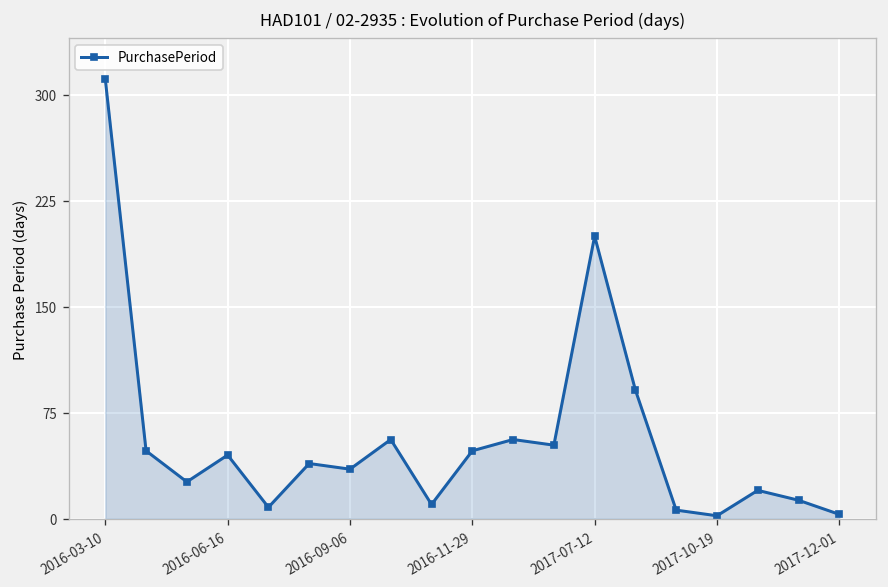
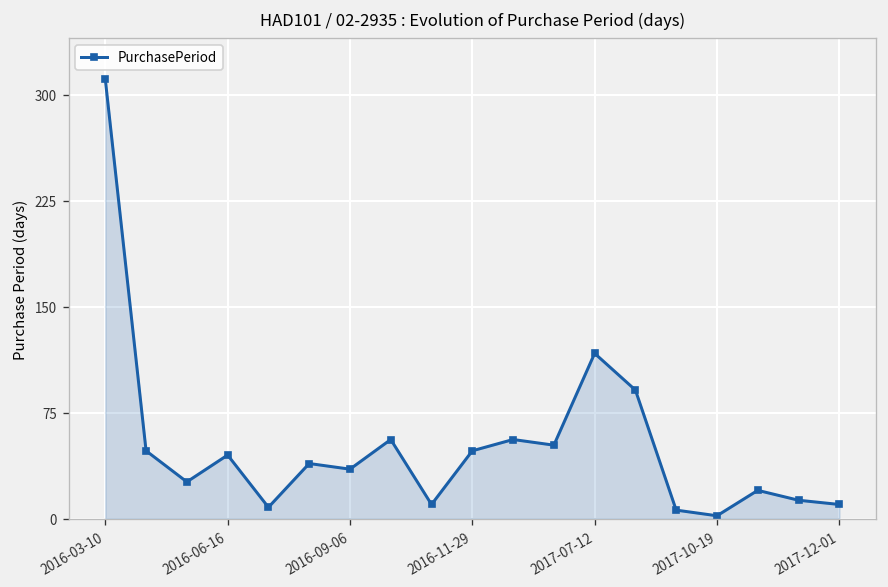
2017-07-12: 200 -> 117
2017-12-01: 3 -> 10
